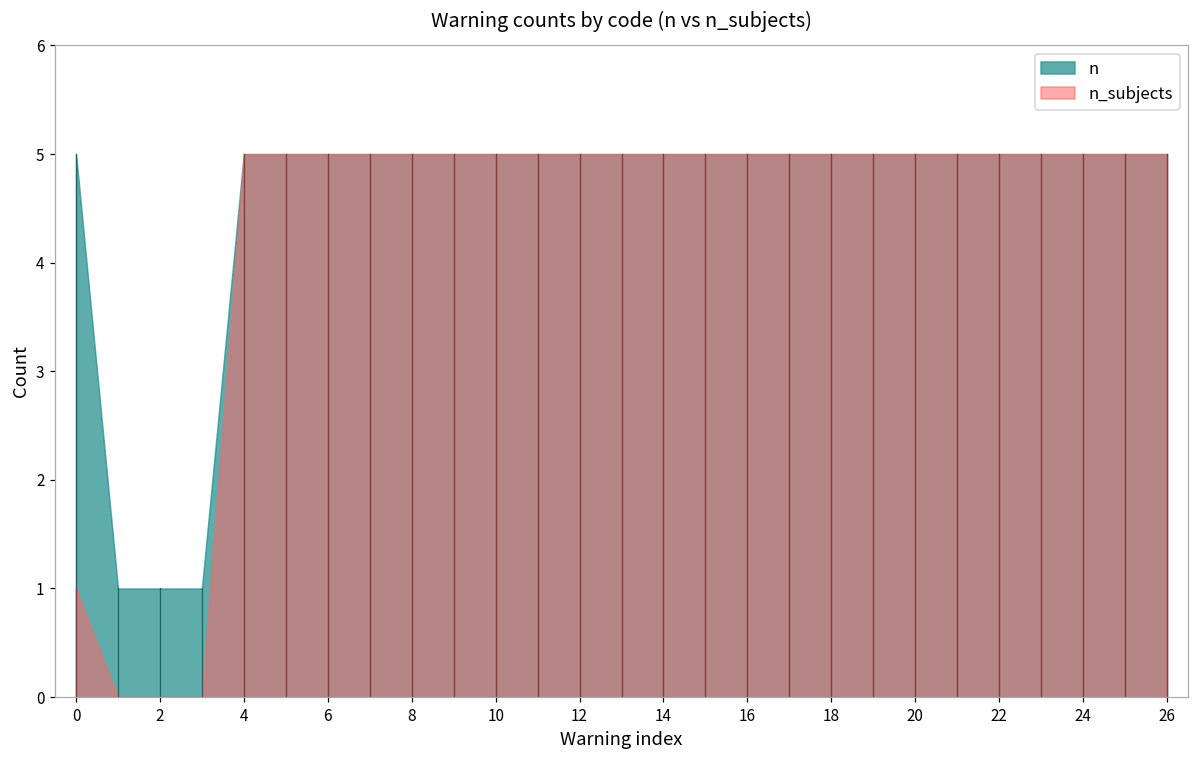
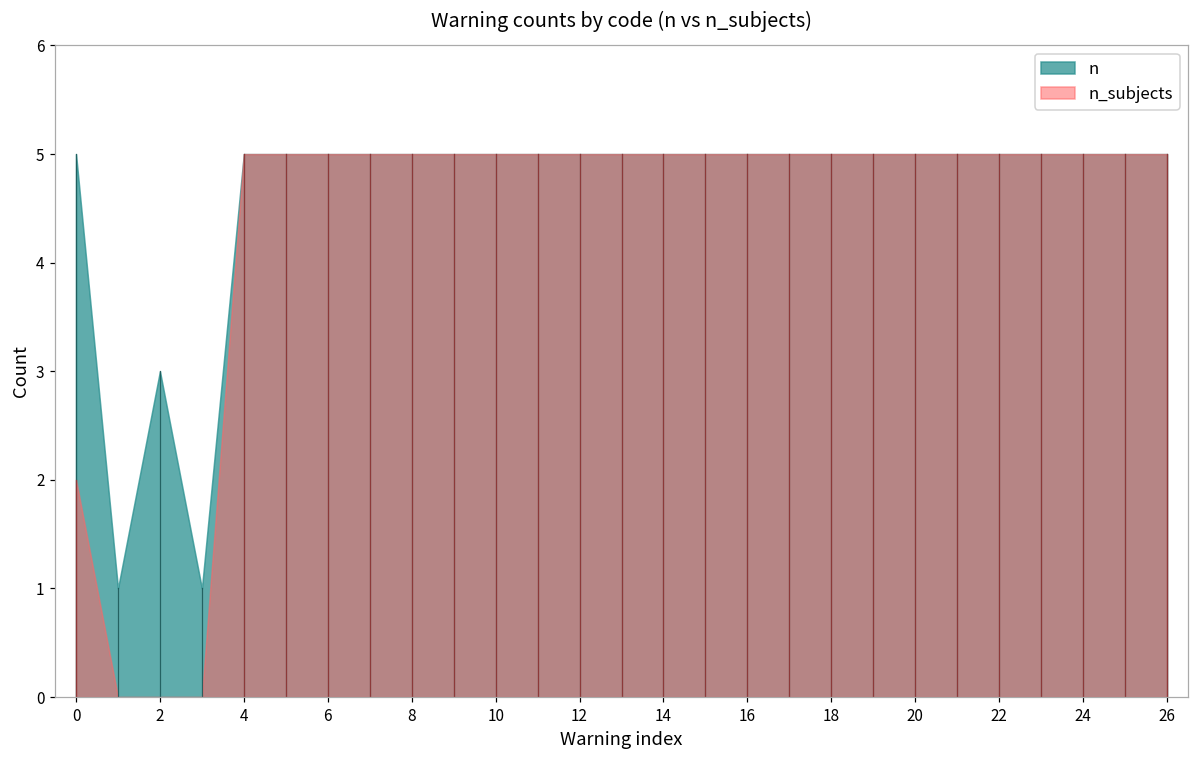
n_subjects, 0: 1 -> 2
n, 2: 1 -> 3
